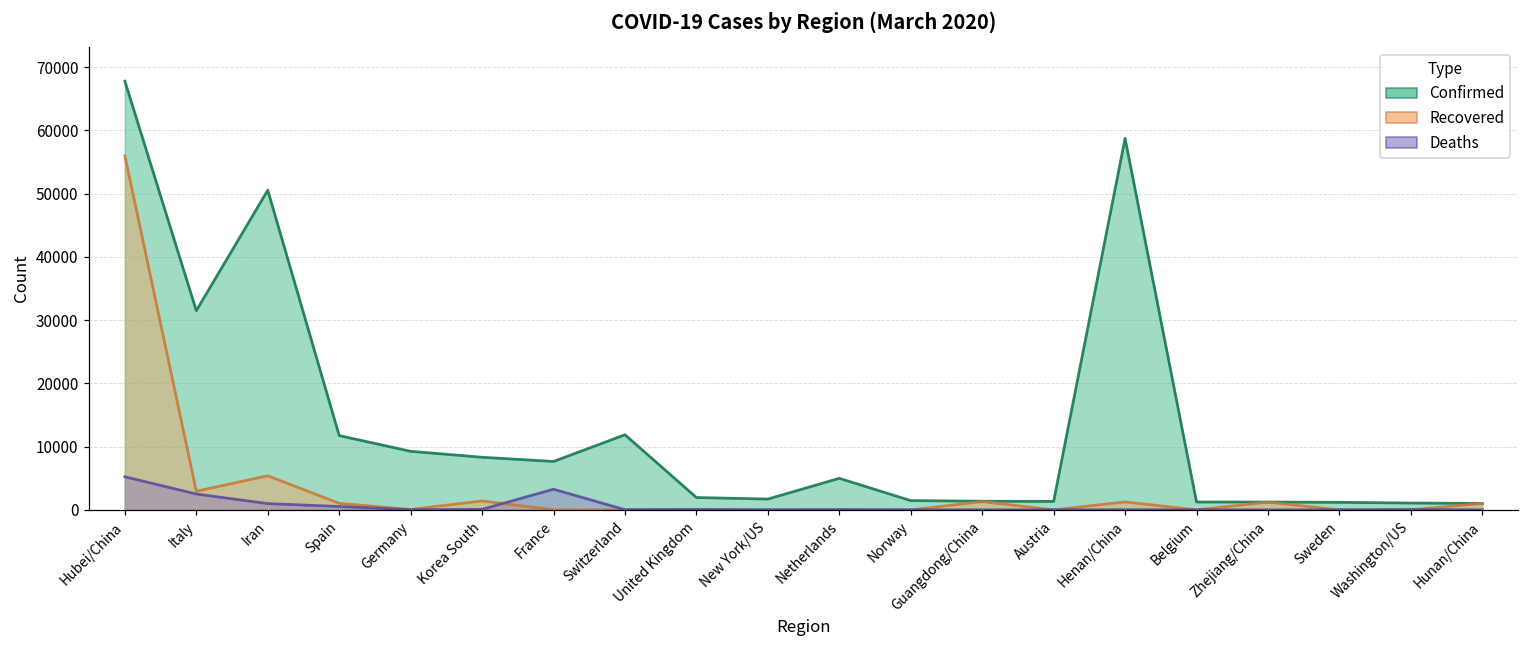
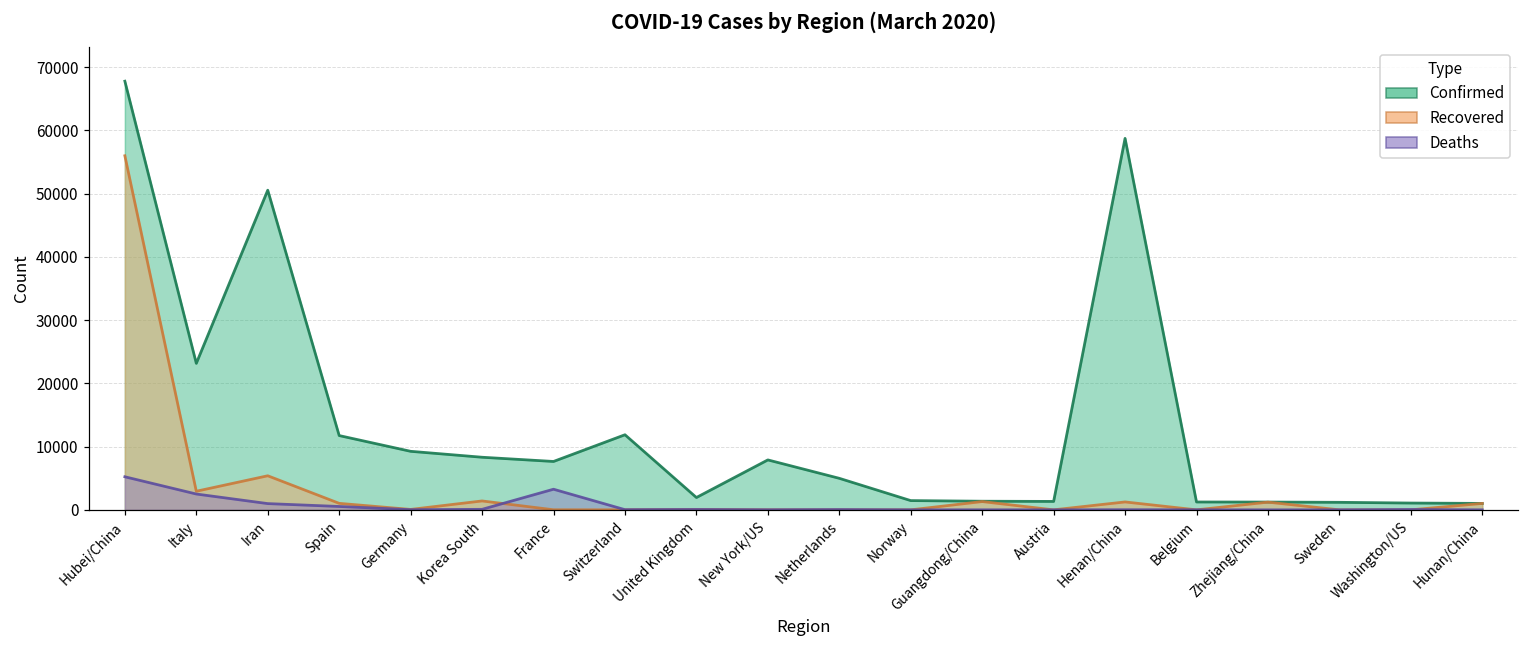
Confirmed, Italy: 32000 -> 23000
Confirmed, New York/US: 2000 -> 8000
